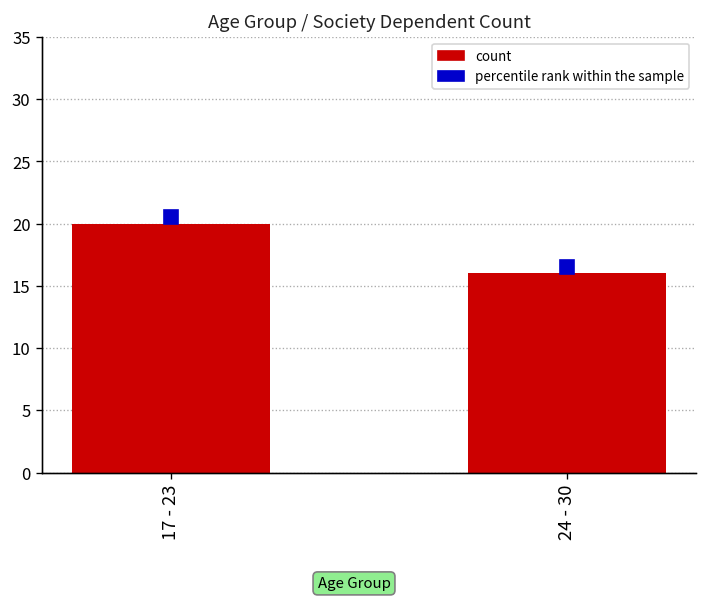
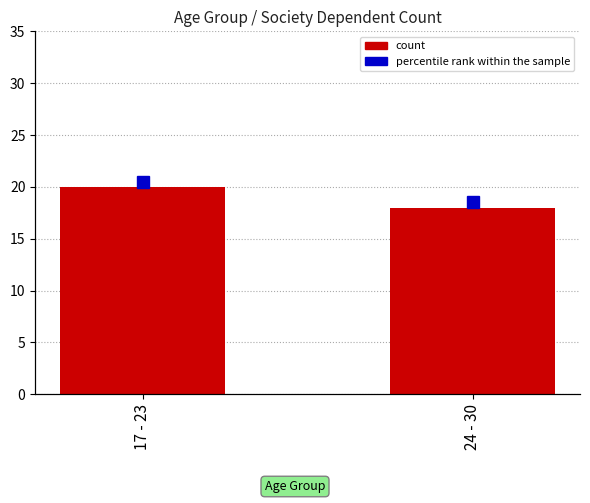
count, 24 - 30: 16 -> 18
